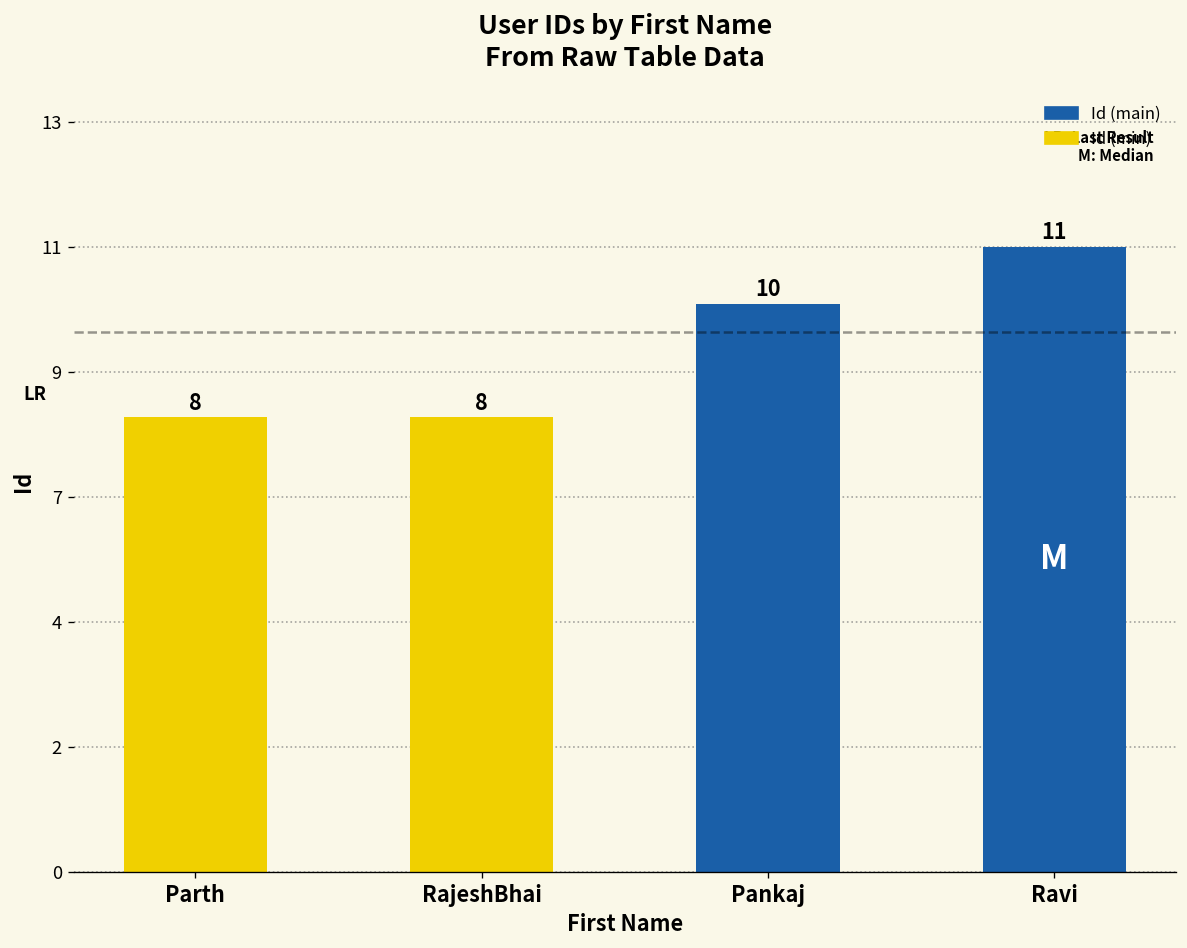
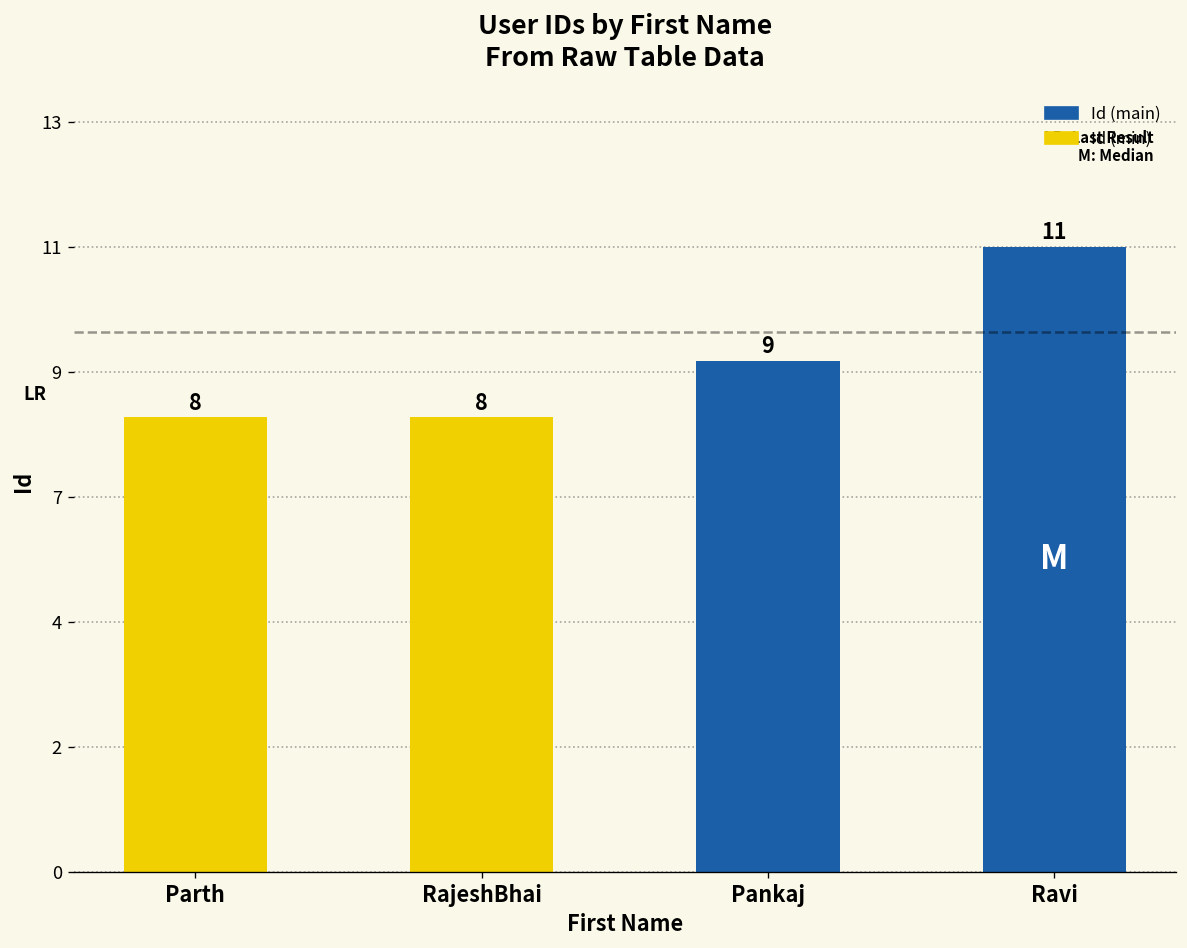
Pankaj: 10 -> 9
